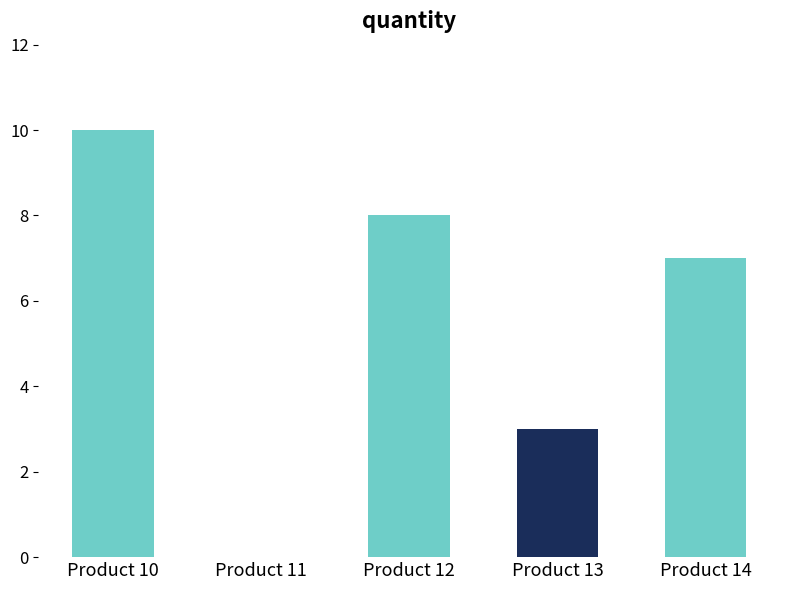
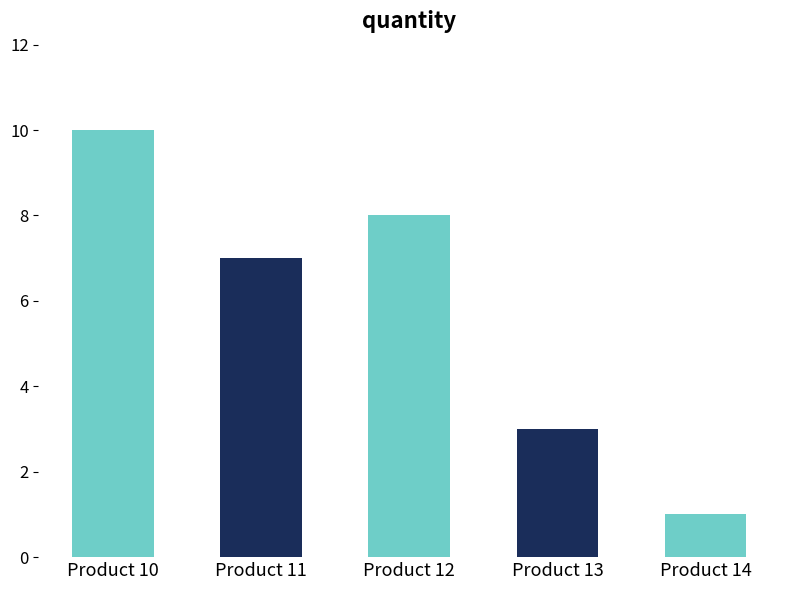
Product 11: 0 -> 7
Product 14: 7 -> 1
